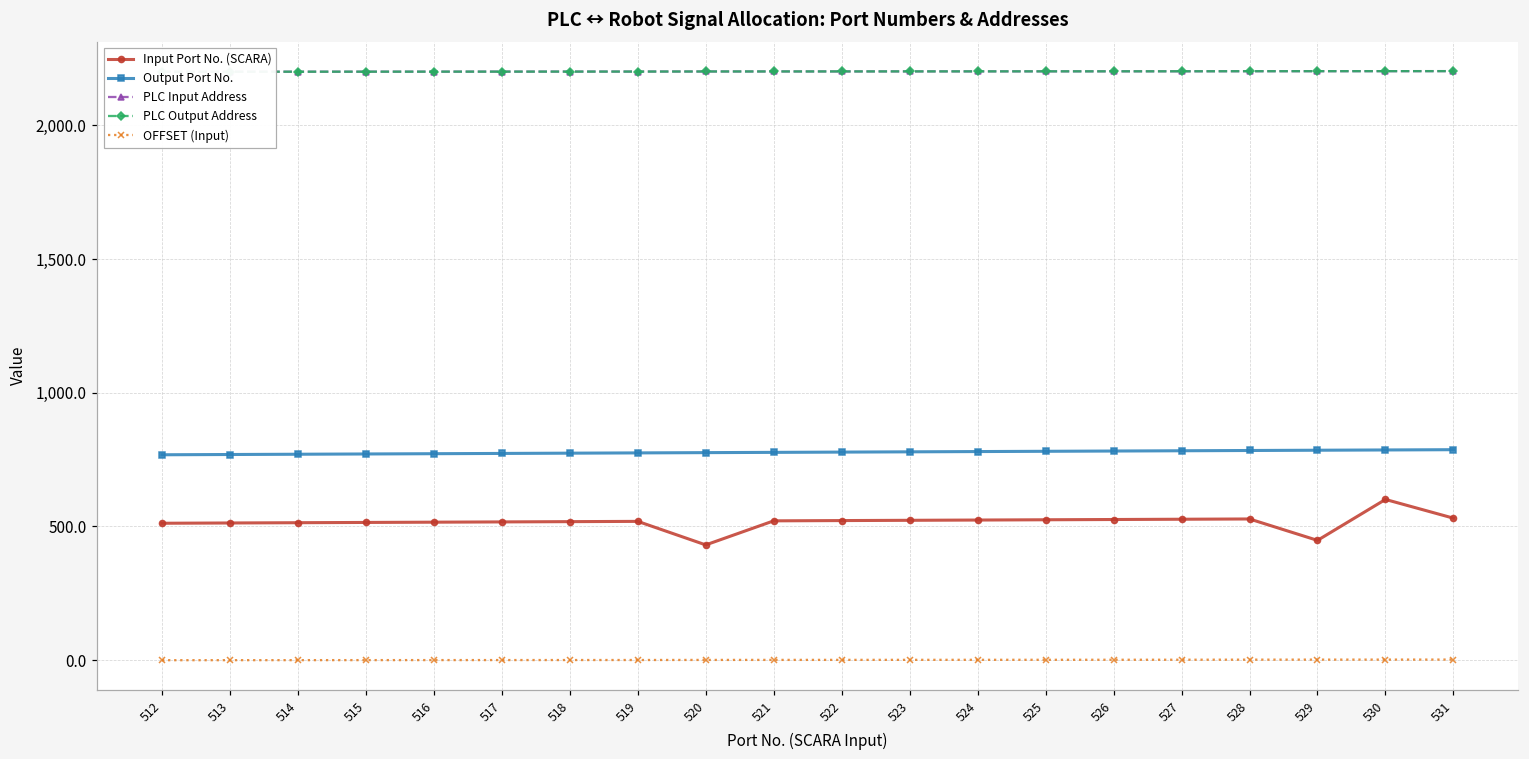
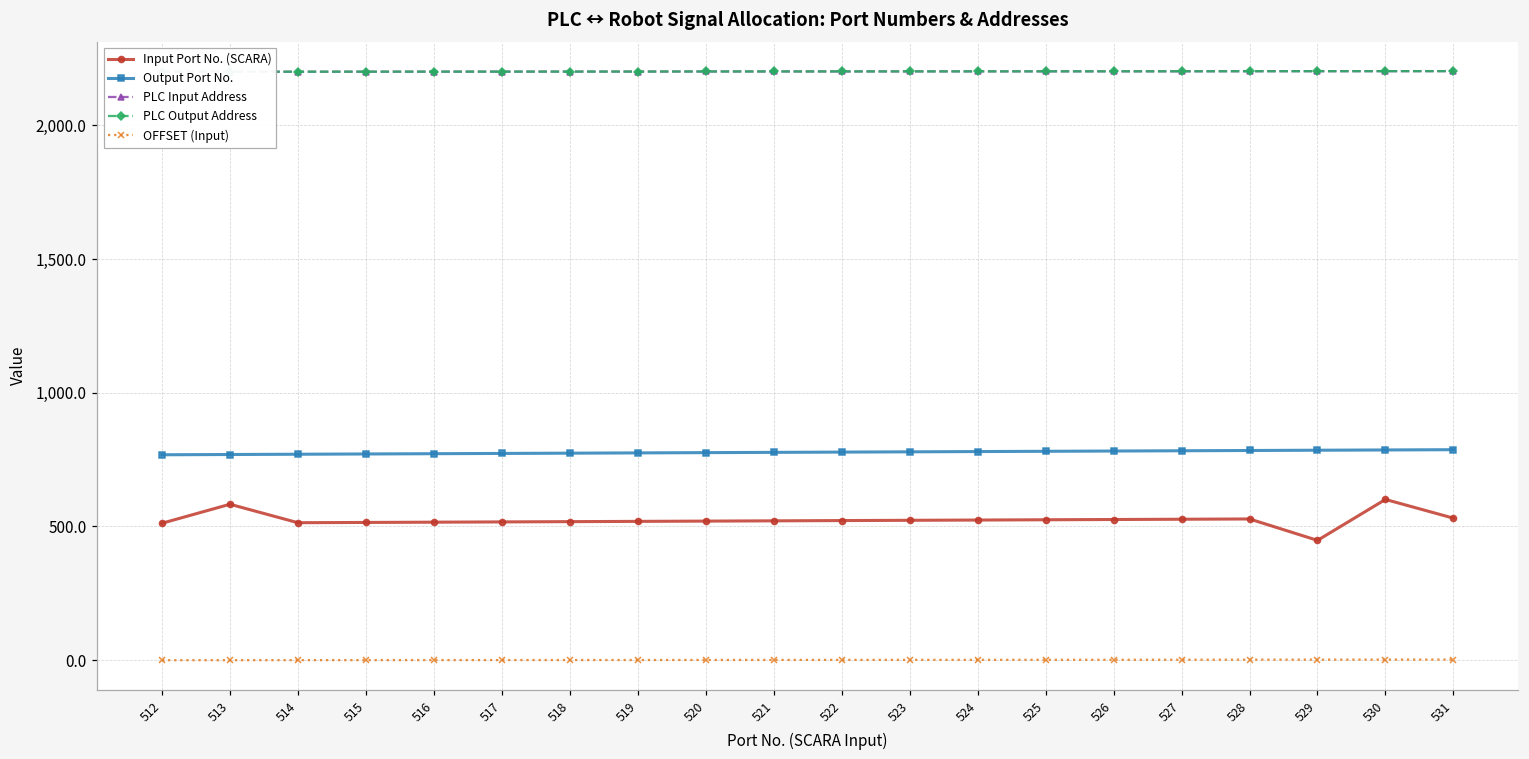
Input Port No. (SCARA), 513: 510 -> 580
Input Port No. (SCARA), 520: 430 -> 520
